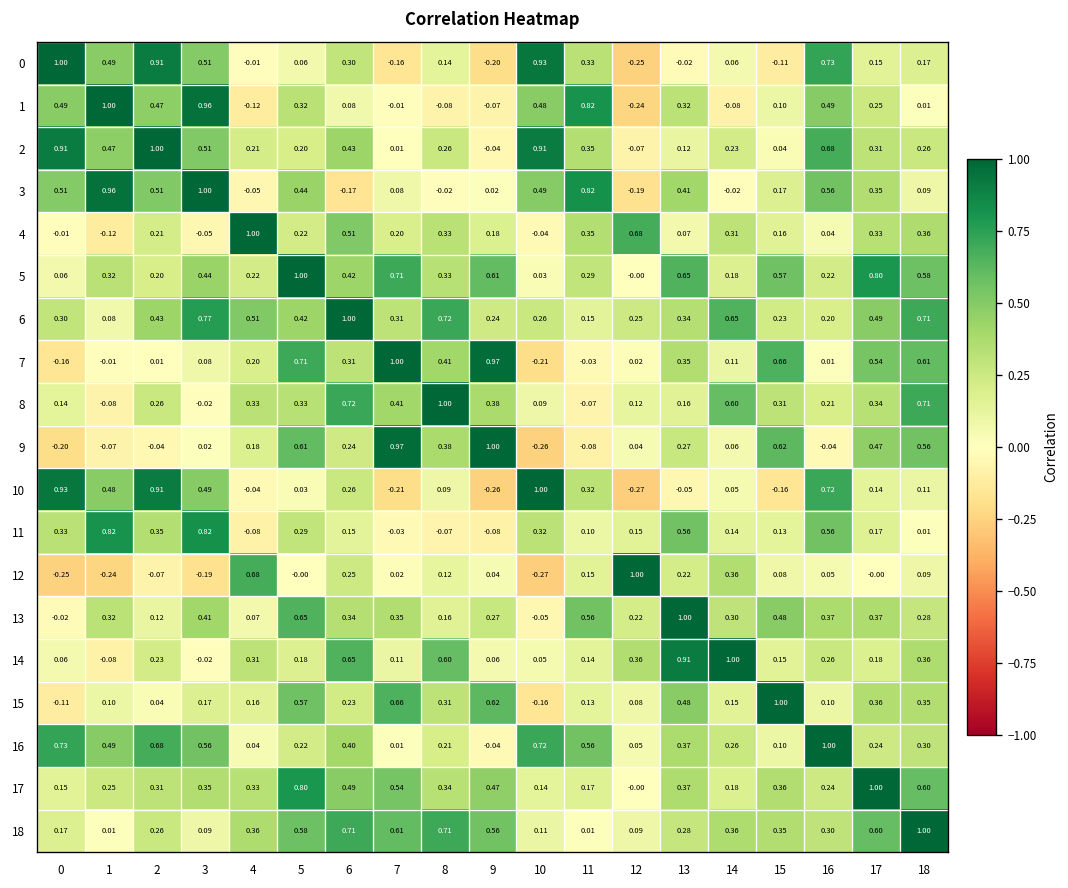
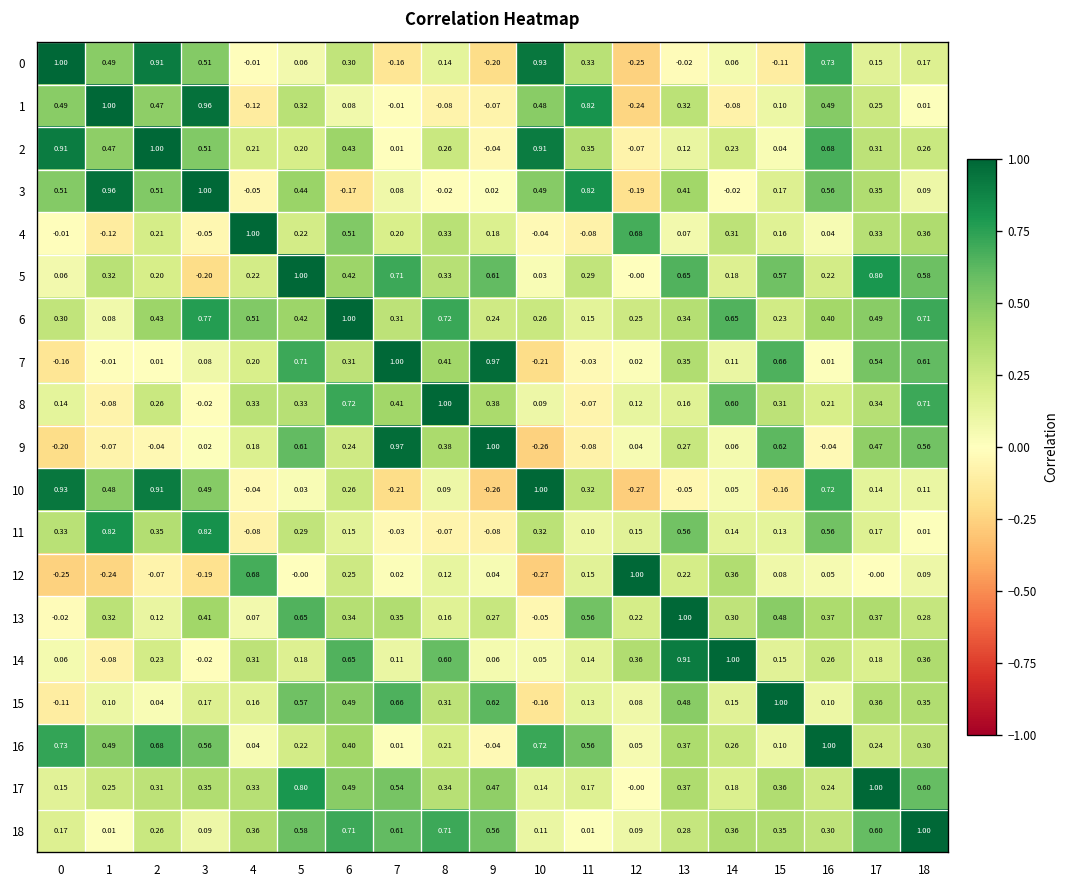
4, 11: 0.35 -> -0.08
5, 3: 0.44 -> -0.20
6, 16: 0.20 -> 0.40
15, 6: 0.23 -> 0.49
